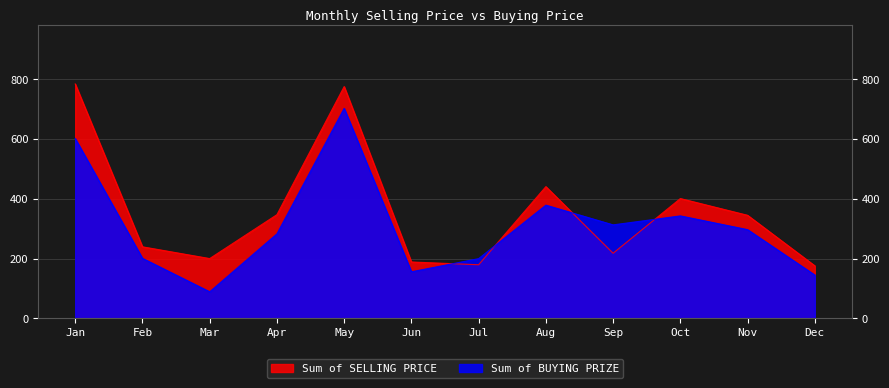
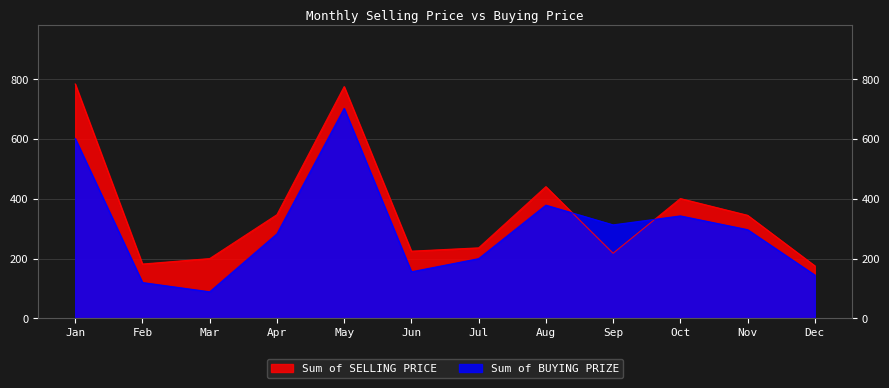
Sum of SELLING PRICE, Feb: 240 -> 180
Sum of BUYING PRIZE, Feb: 200 -> 120
Sum of SELLING PRICE, Jun: 190 -> 230
Sum of SELLING PRICE, Jul: 180 -> 240
